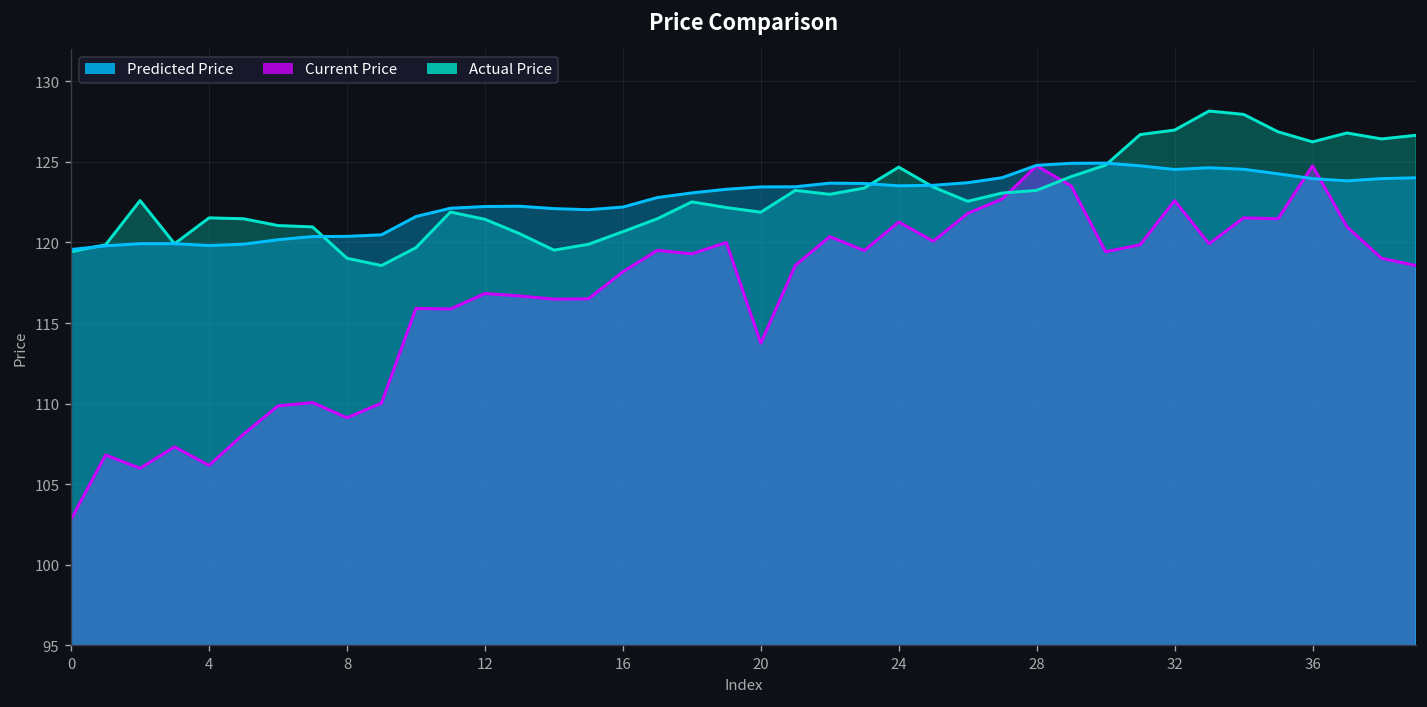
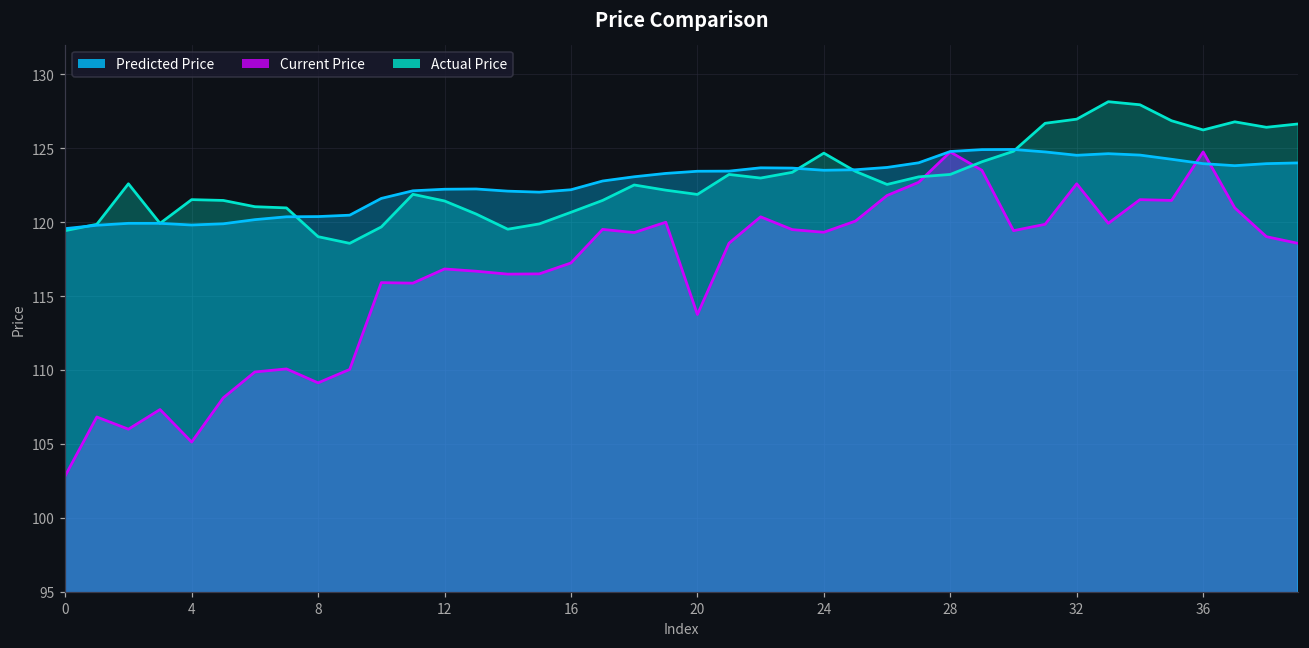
Current Price, 4: 106.2 -> 105.1
Current Price, 16: 118.2 -> 117.2
Current Price, 24: 121.3 -> 119.3
